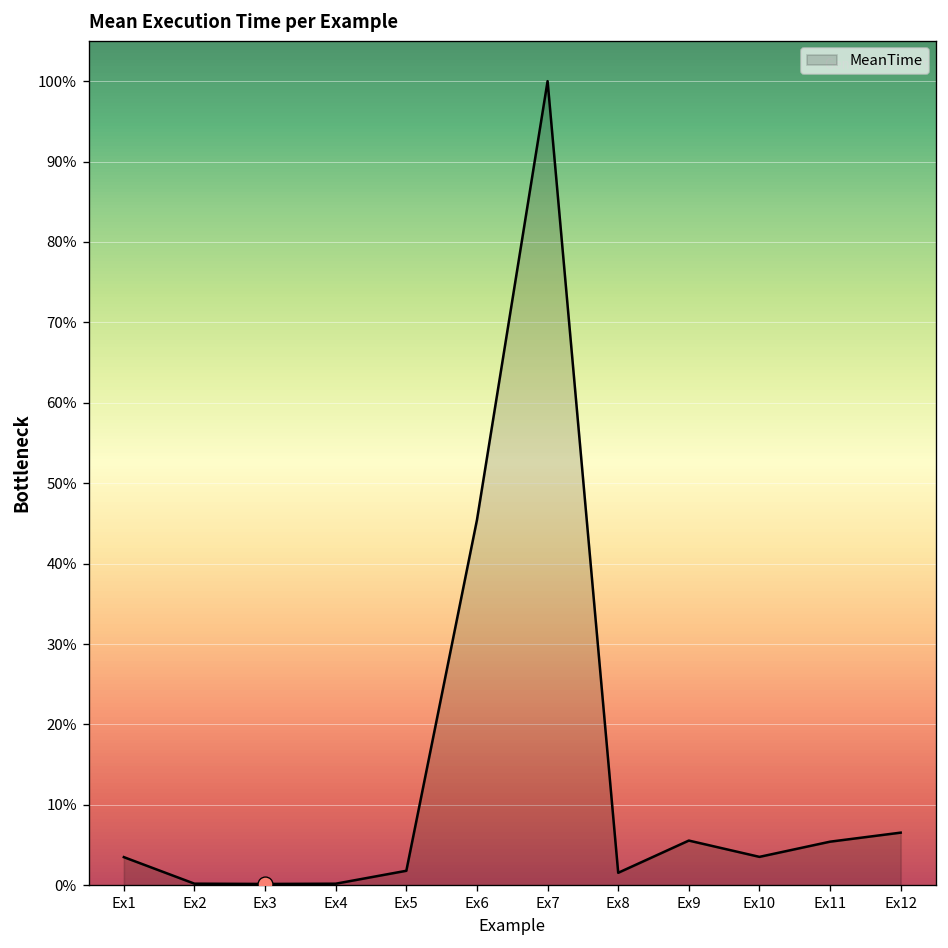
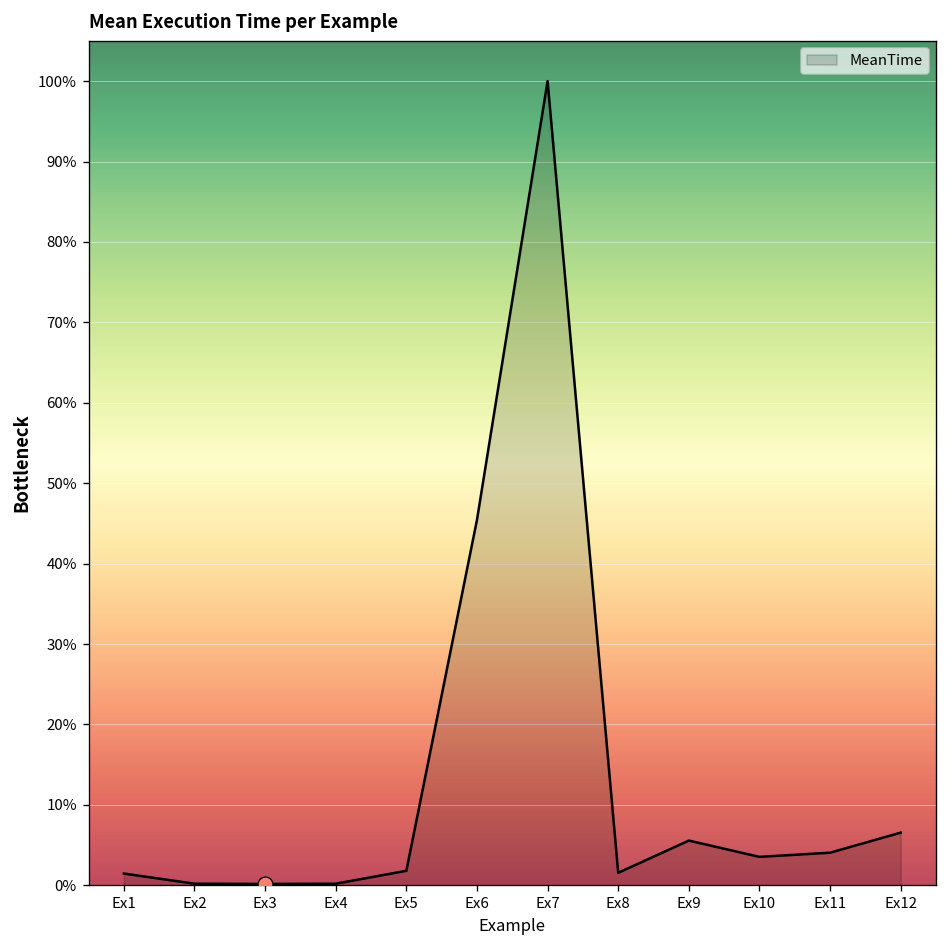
MeanTime, Ex1: 3% -> 1%
MeanTime, Ex11: 5% -> 4%
